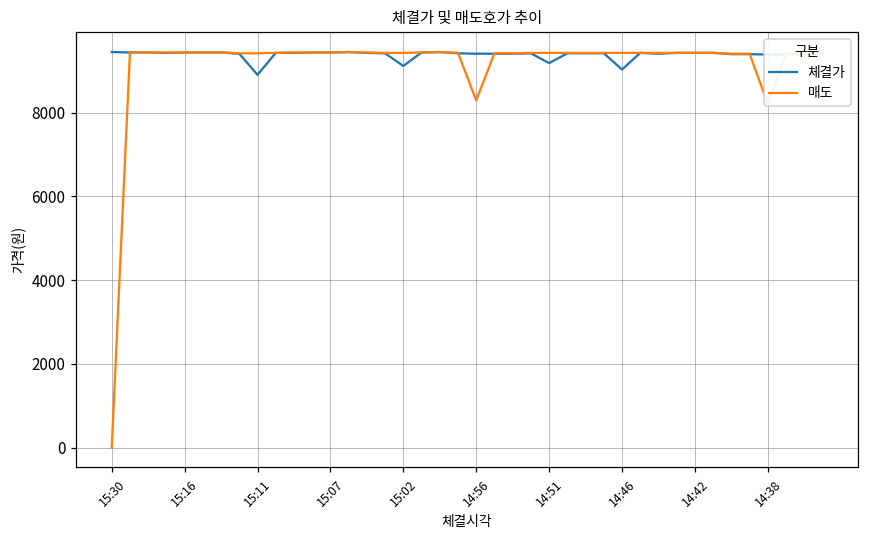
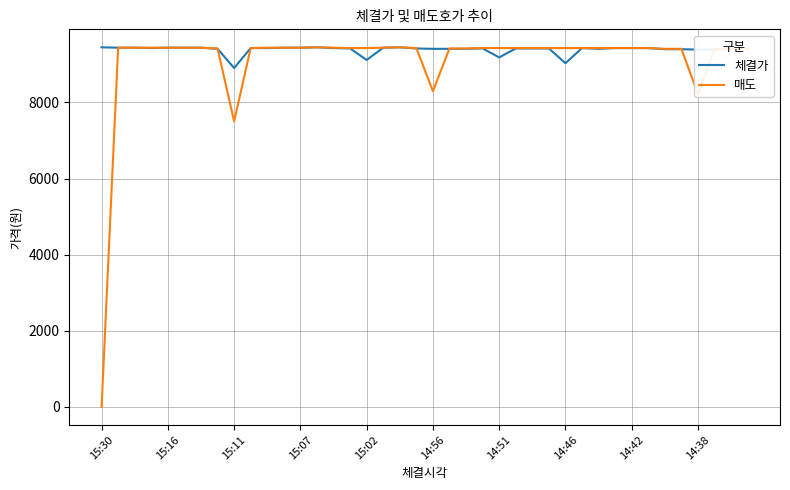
매도, 15:11: 9400 -> 7500
